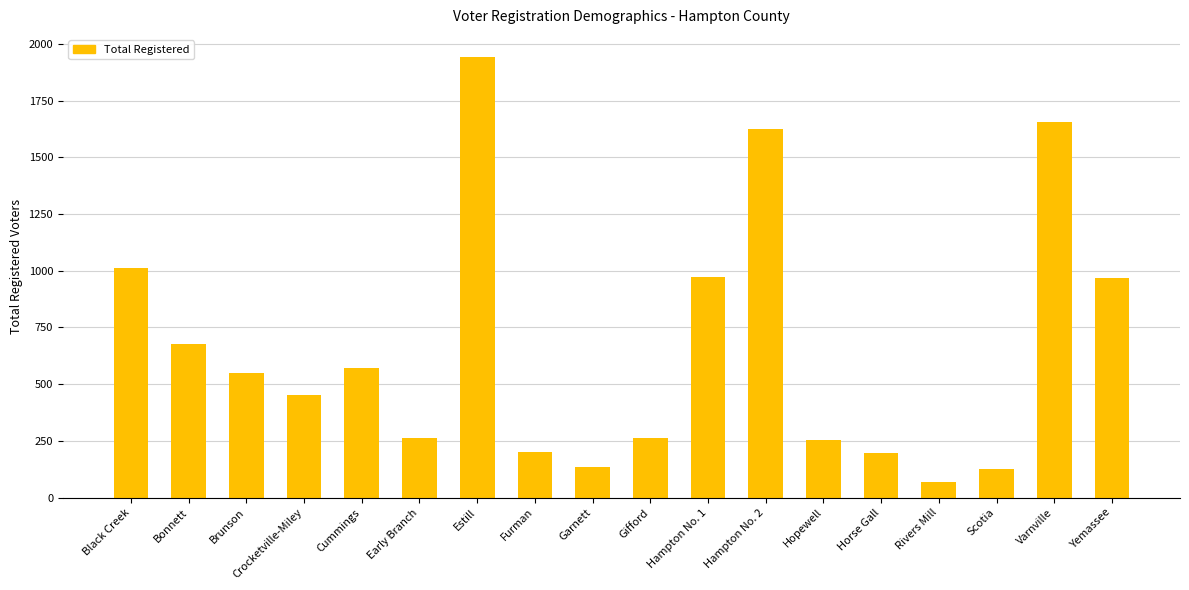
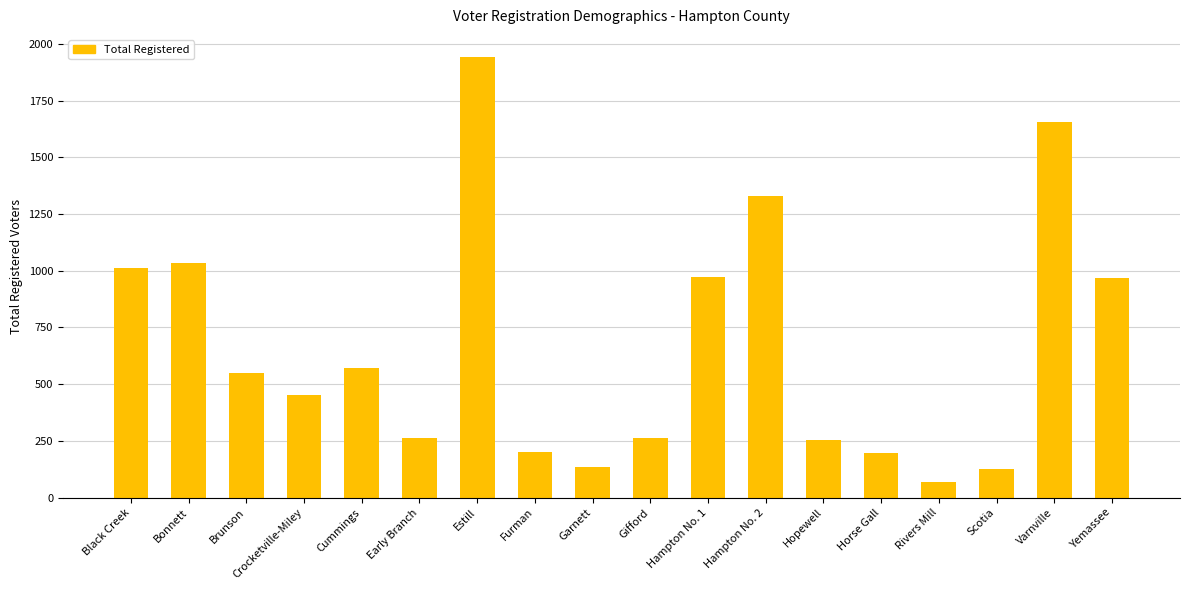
Bonnett: 680 -> 1030
Hampton No. 2: 1630 -> 1330
